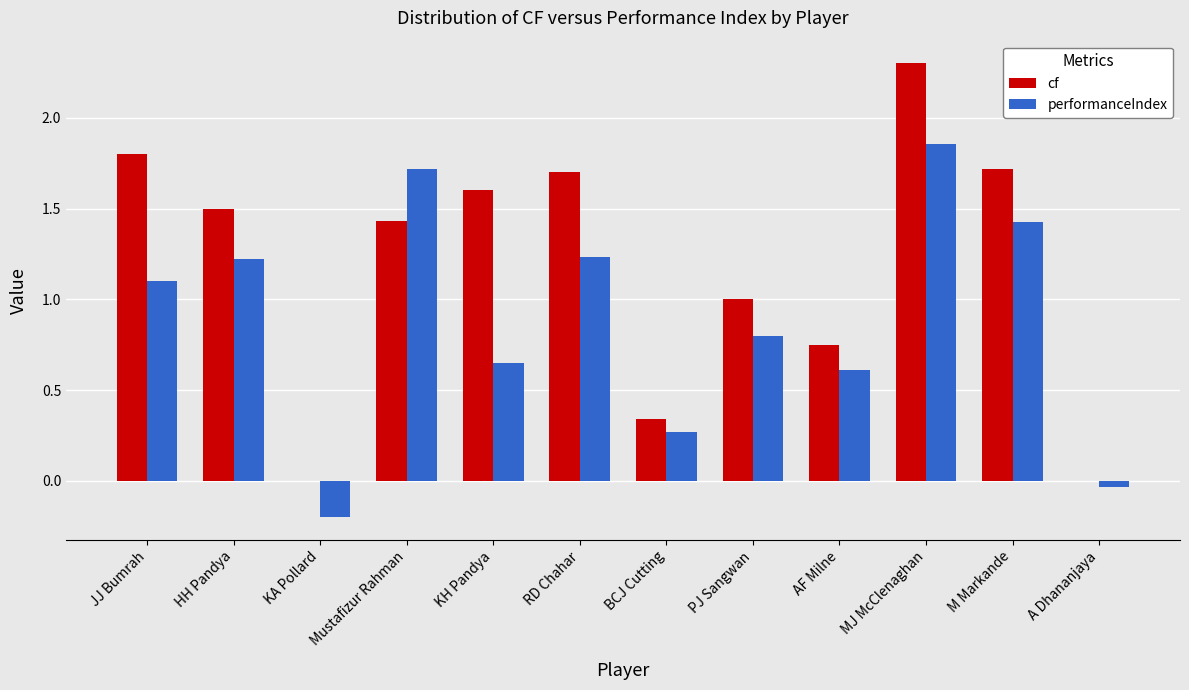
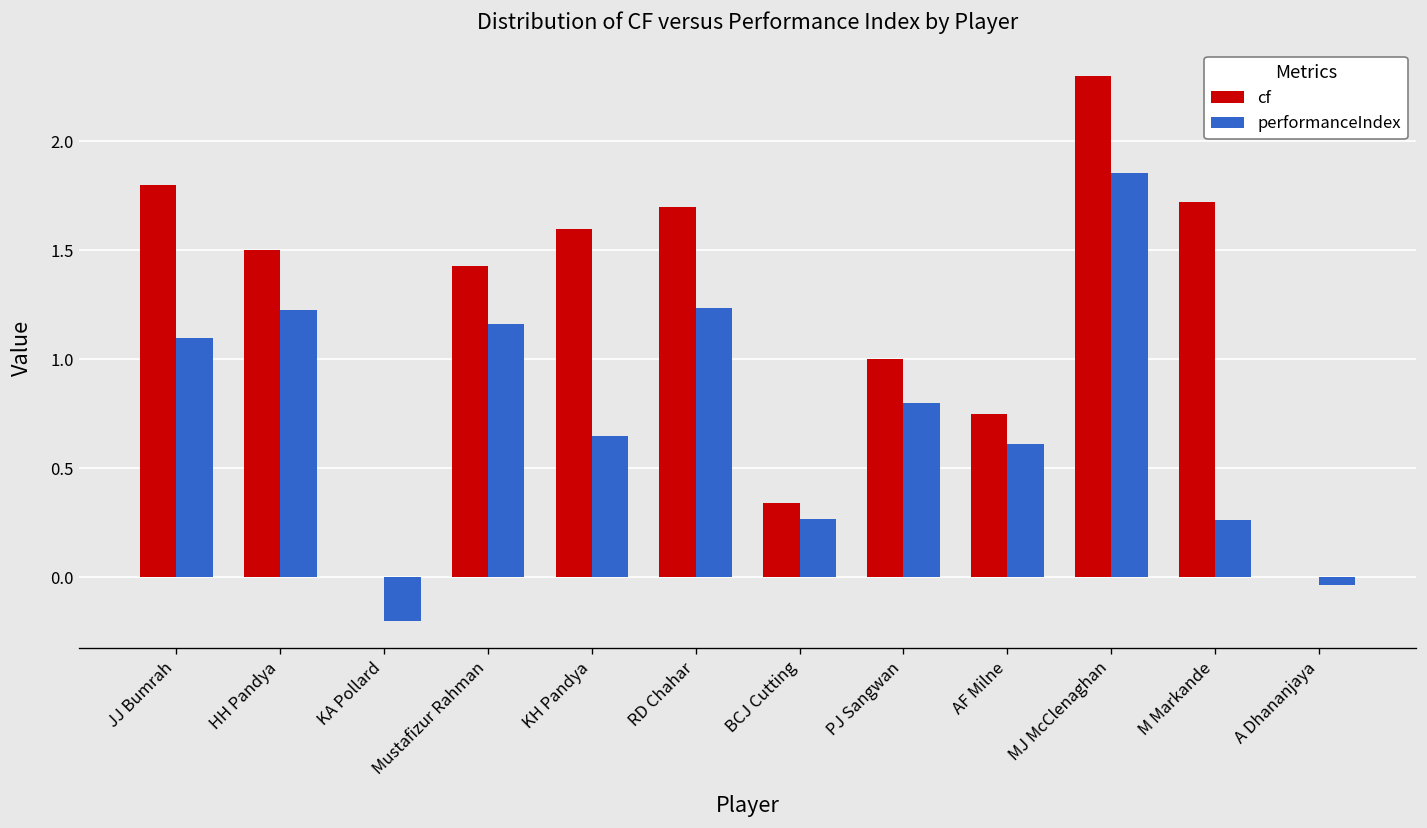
performanceIndex, Mustafizur Rahman: 1.72 -> 1.16
performanceIndex, M Markande: 1.43 -> 0.26
